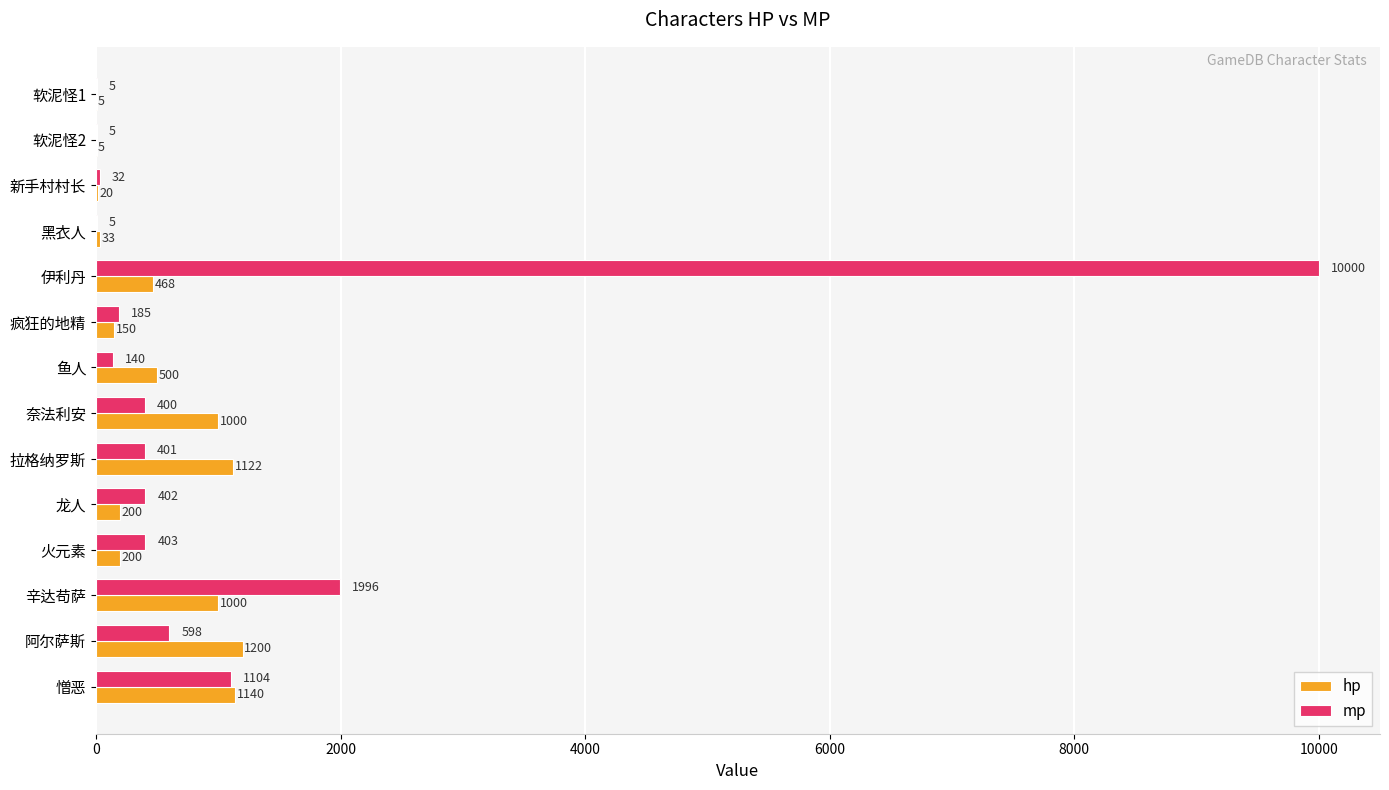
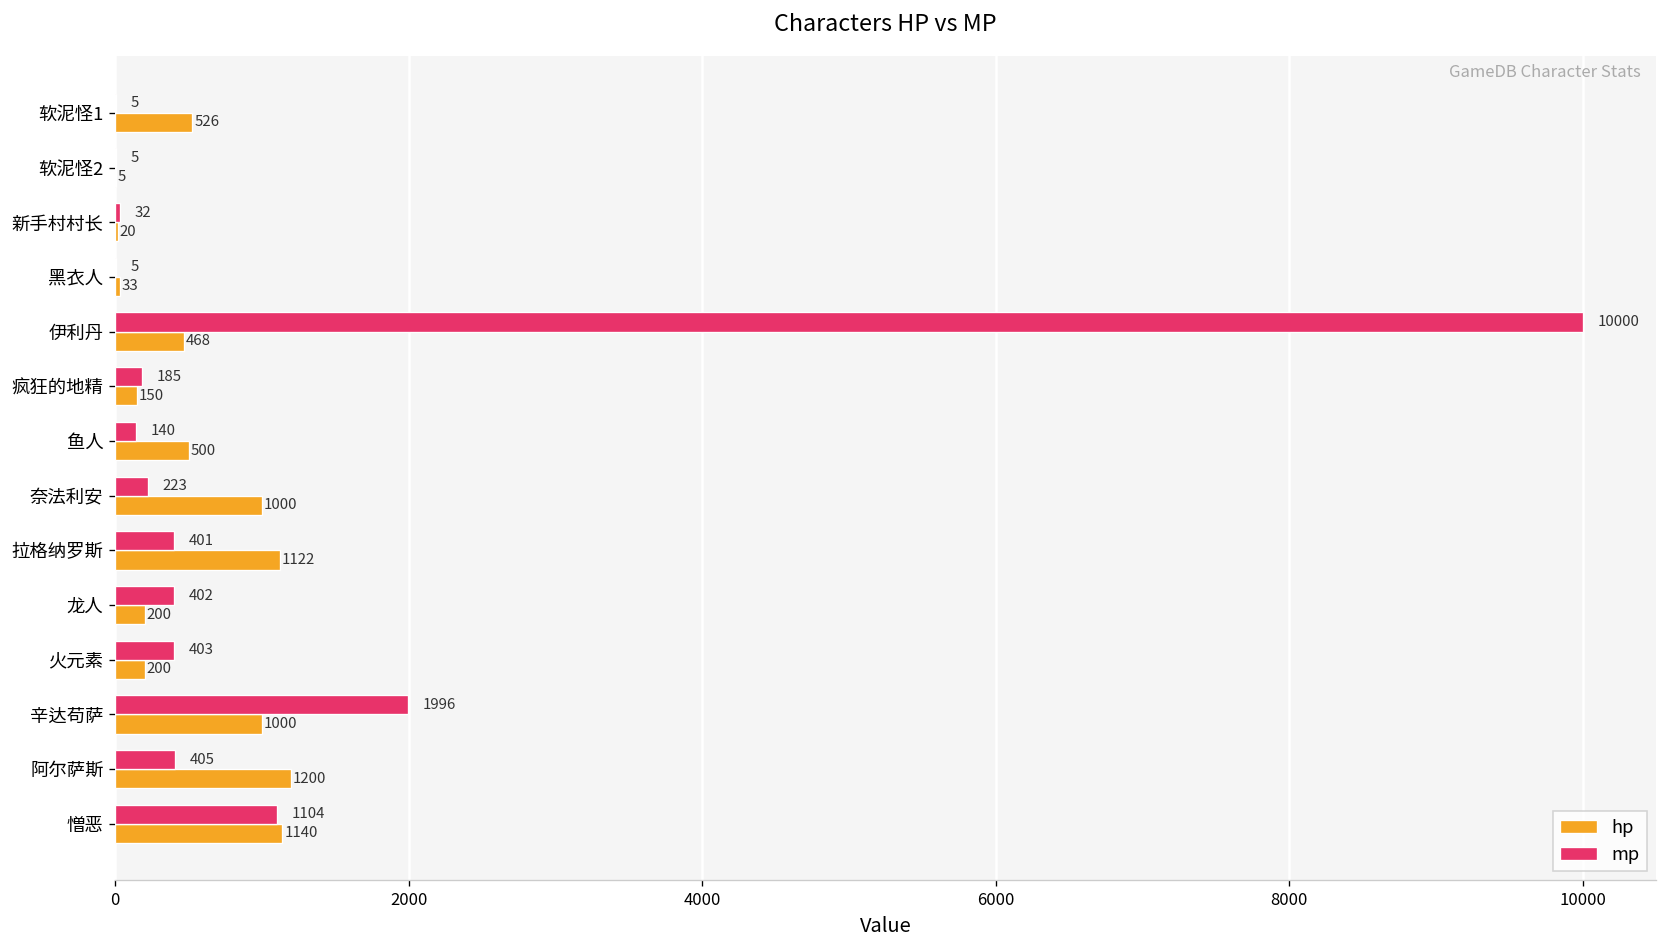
hp, 软泥怪1: 5 -> 526
mp, 奈法利安: 400 -> 223
mp, 阿尔萨斯: 598 -> 405
